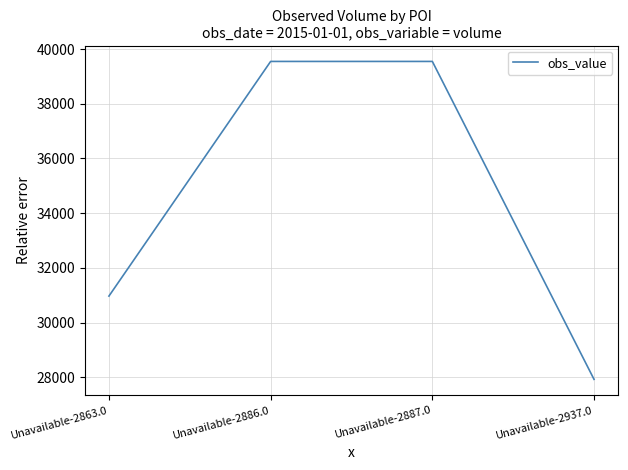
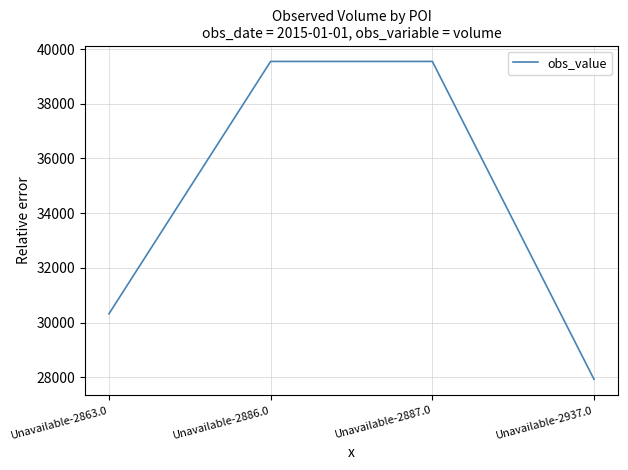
Unavailable-2863.0: 31000 -> 30300
